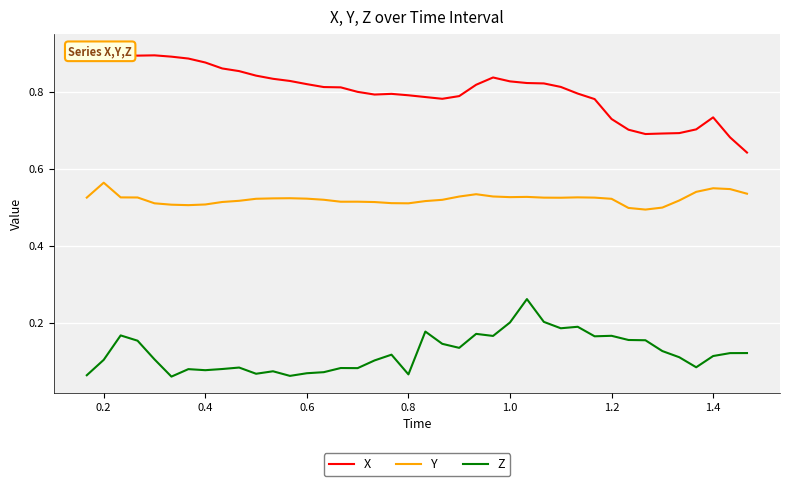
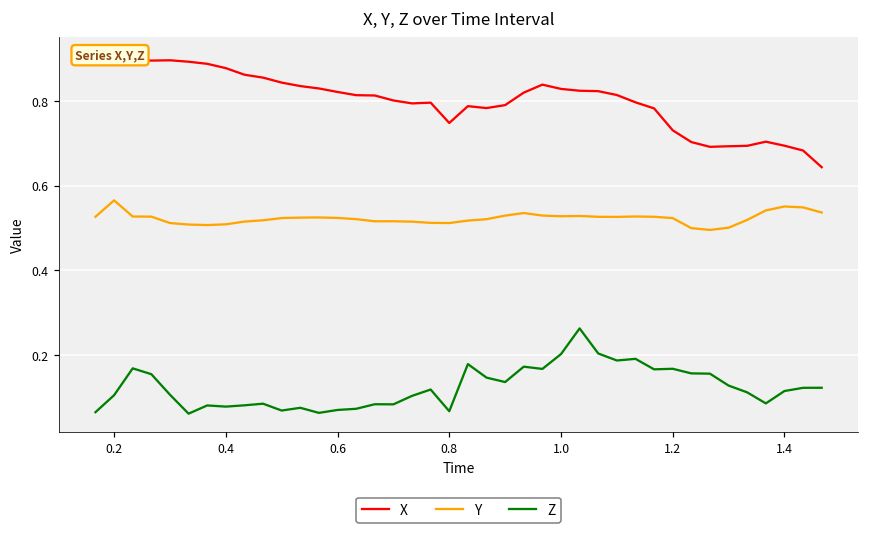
X, 0.8: 0.79 -> 0.75
X, 1.4: 0.73 -> 0.69
